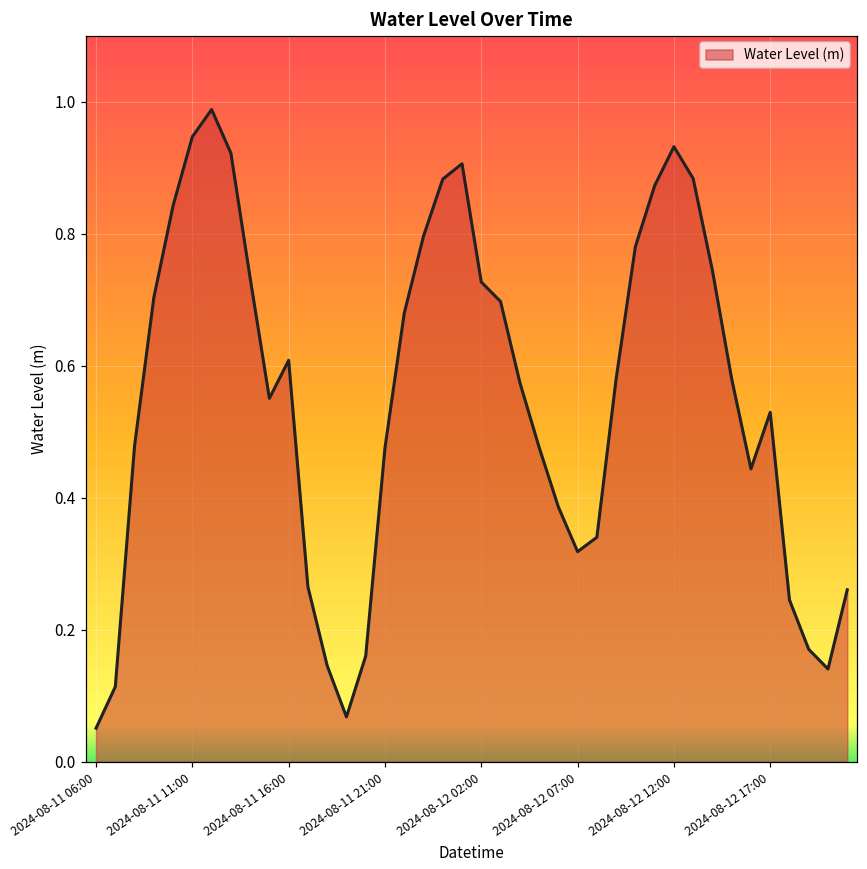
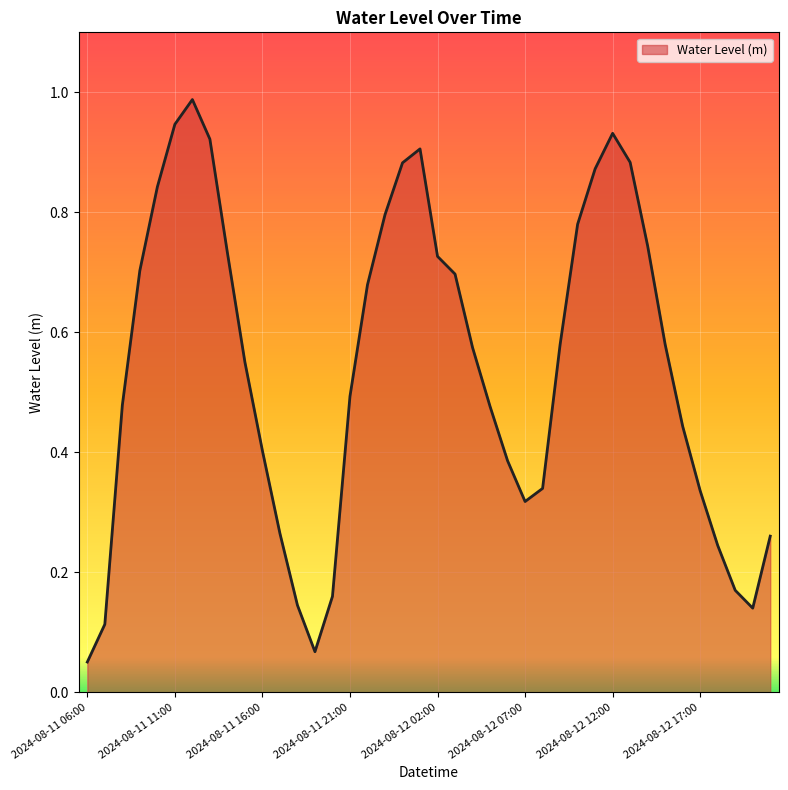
2024-08-11 16:00: 0.61 -> 0.40
2024-08-11 21:00: 0.48 -> 0.49
2024-08-12 17:00: 0.53 -> 0.34
